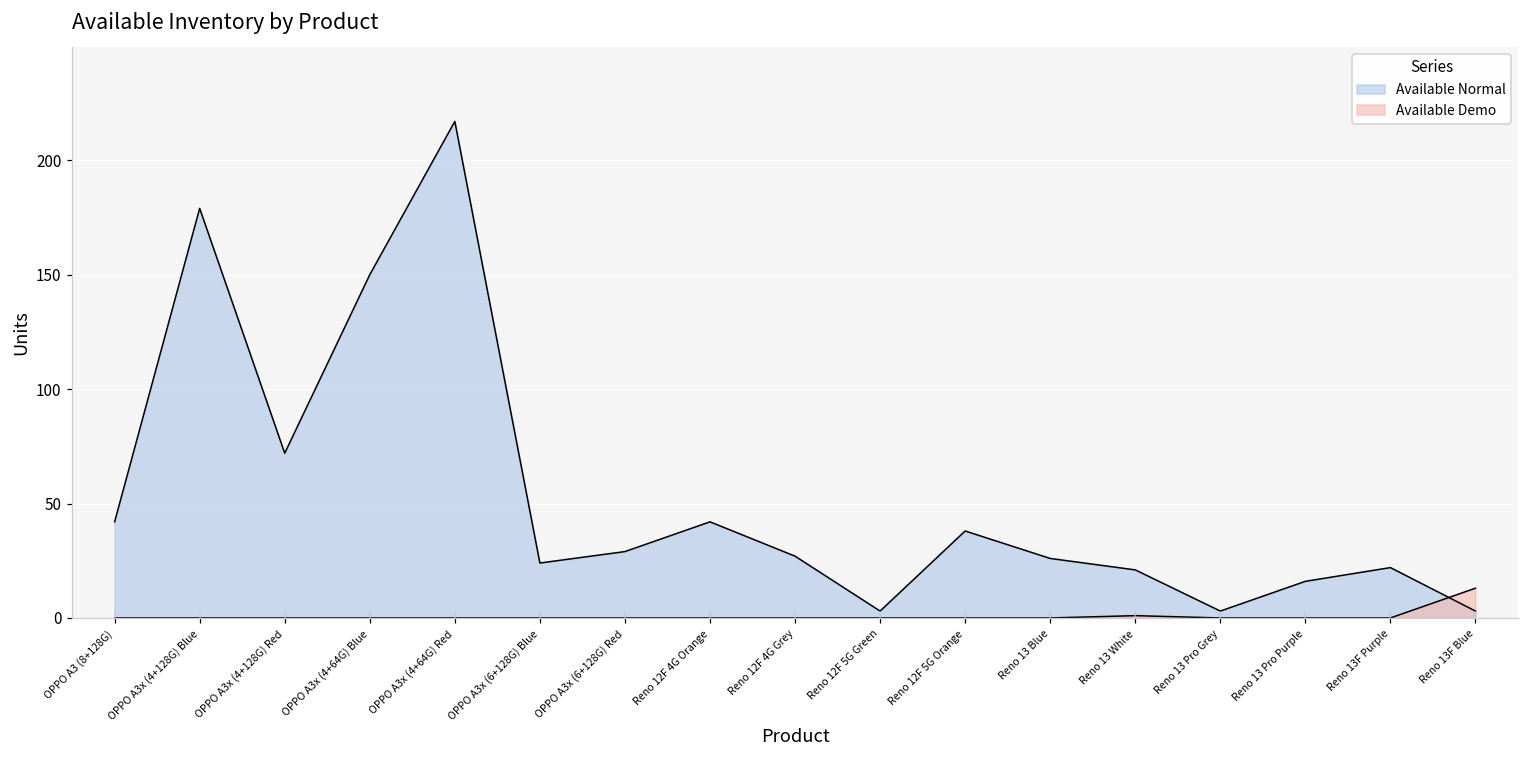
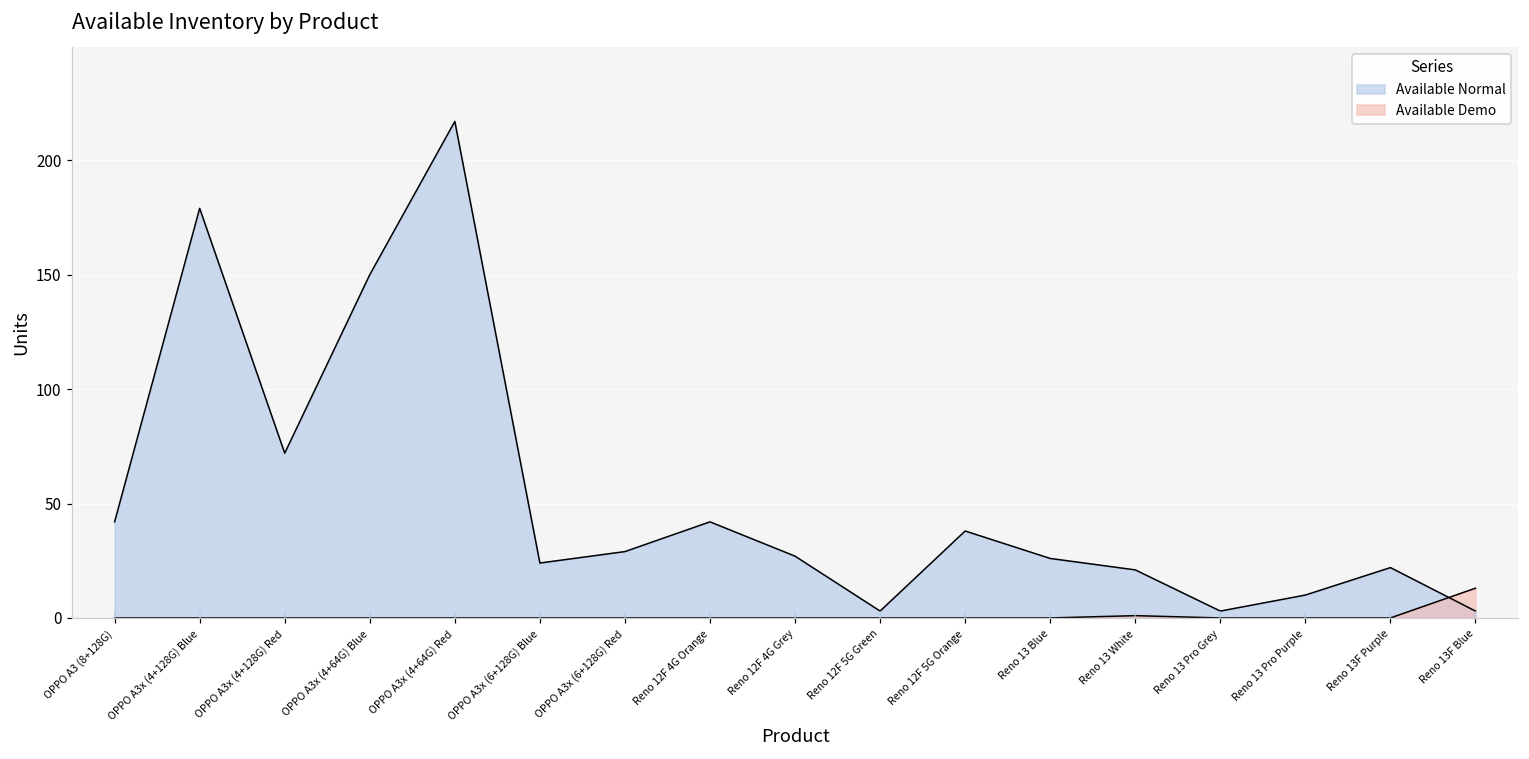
Available Normal, Reno 13 Pro Purple: 16 -> 10
